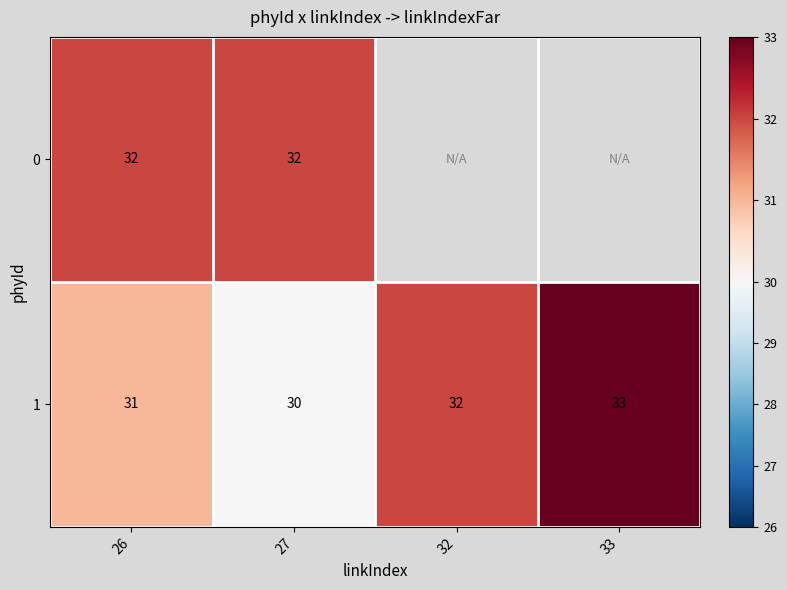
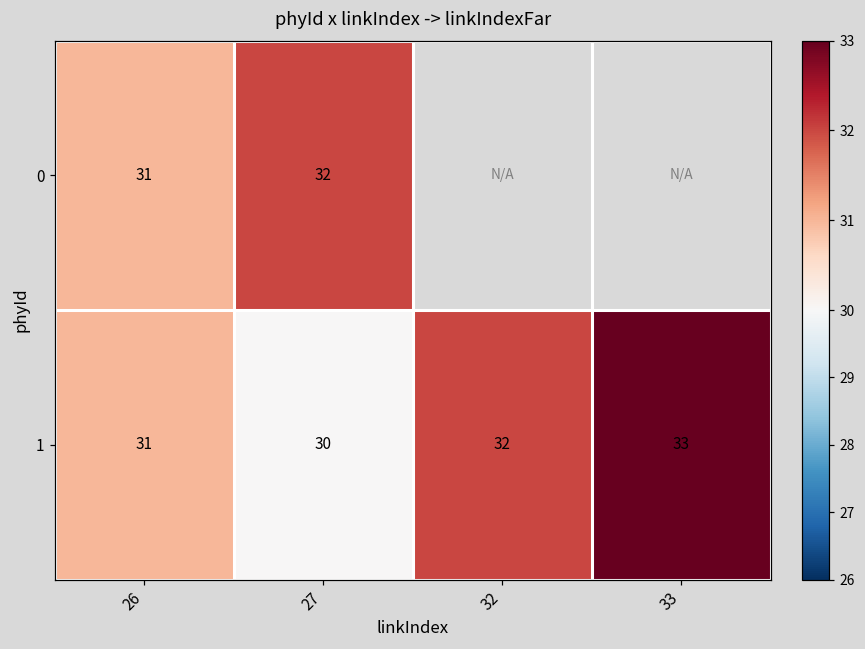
0, 26: 32 -> 31
